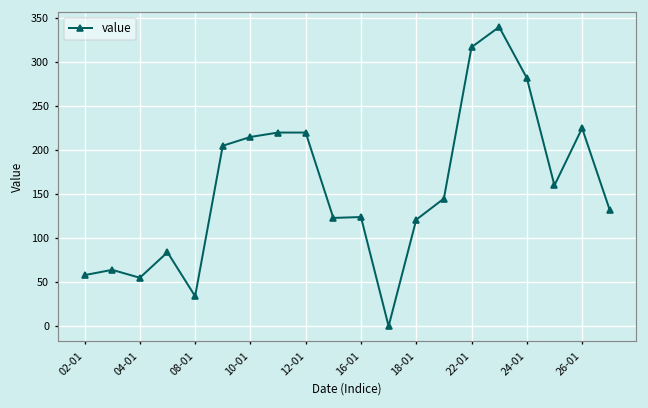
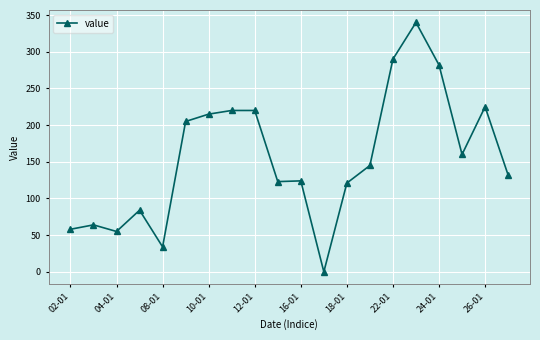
22-01: 320 -> 290
